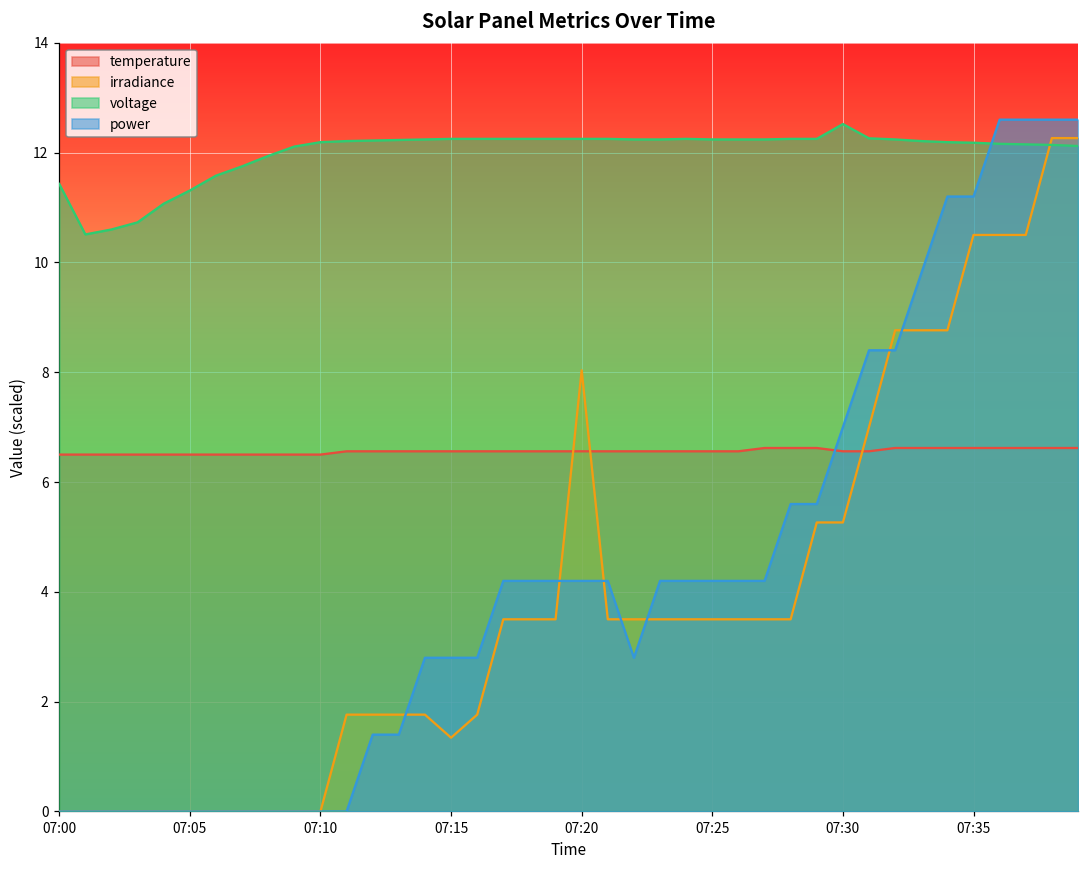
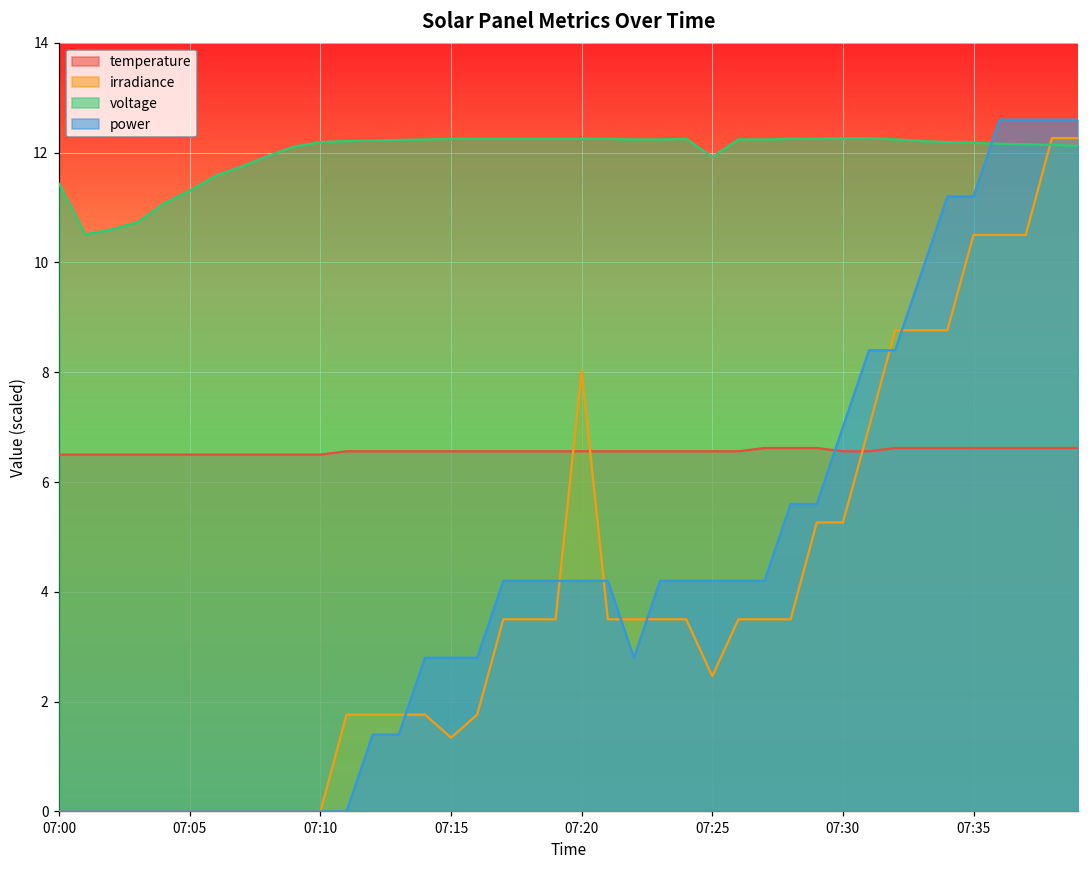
irradiance, 07:25: 3.5 -> 2.5
voltage, 07:25: 12.2 -> 11.9
voltage, 07:30: 12.5 -> 12.3
